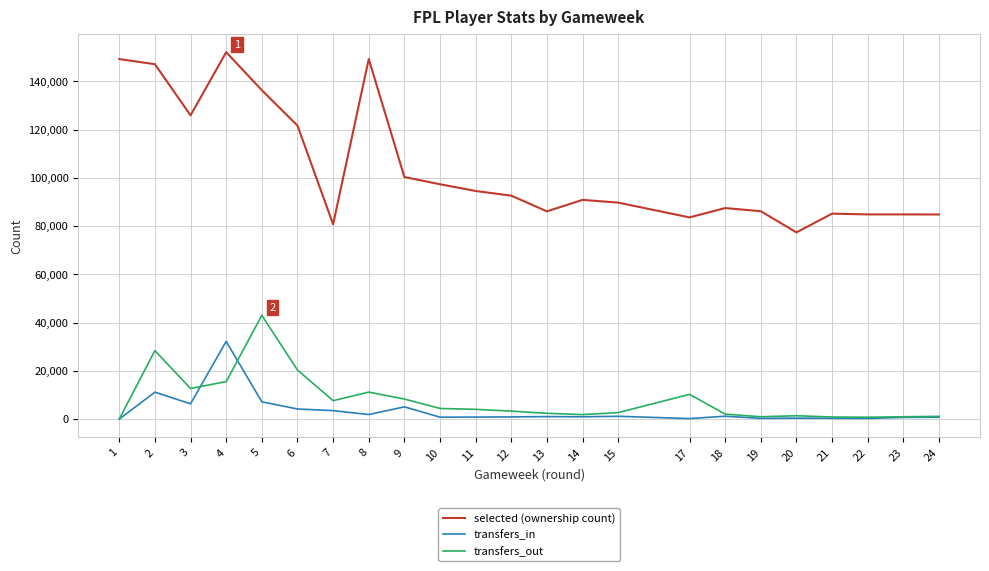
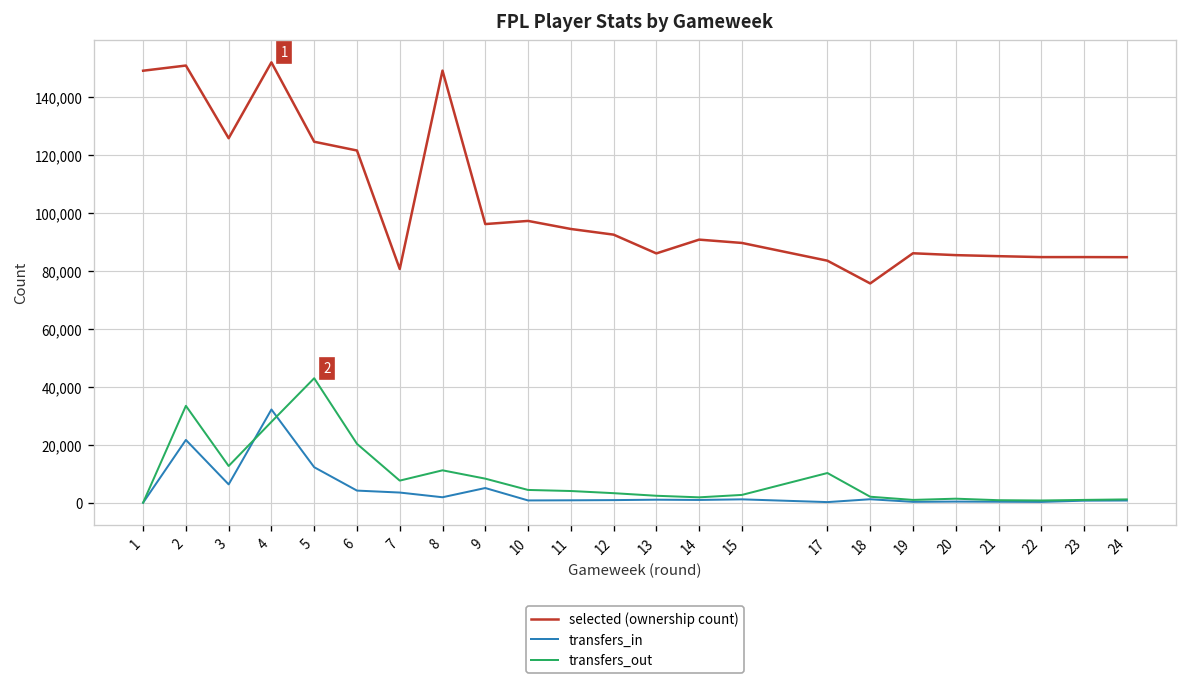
selected (ownership count), 2: 147,000 -> 151,000
transfers_in, 2: 11,000 -> 22,000
transfers_out, 2: 28,000 -> 33,000
transfers_out, 4: 16,000 -> 28,000
selected (ownership count), 5: 136,000 -> 125,000
transfers_in, 5: 7,000 -> 12,000
selected (ownership count), 9: 100,000 -> 96,000
selected (ownership count), 18: 87,000 -> 76,000
selected (ownership count), 20: 77,000 -> 85,000
